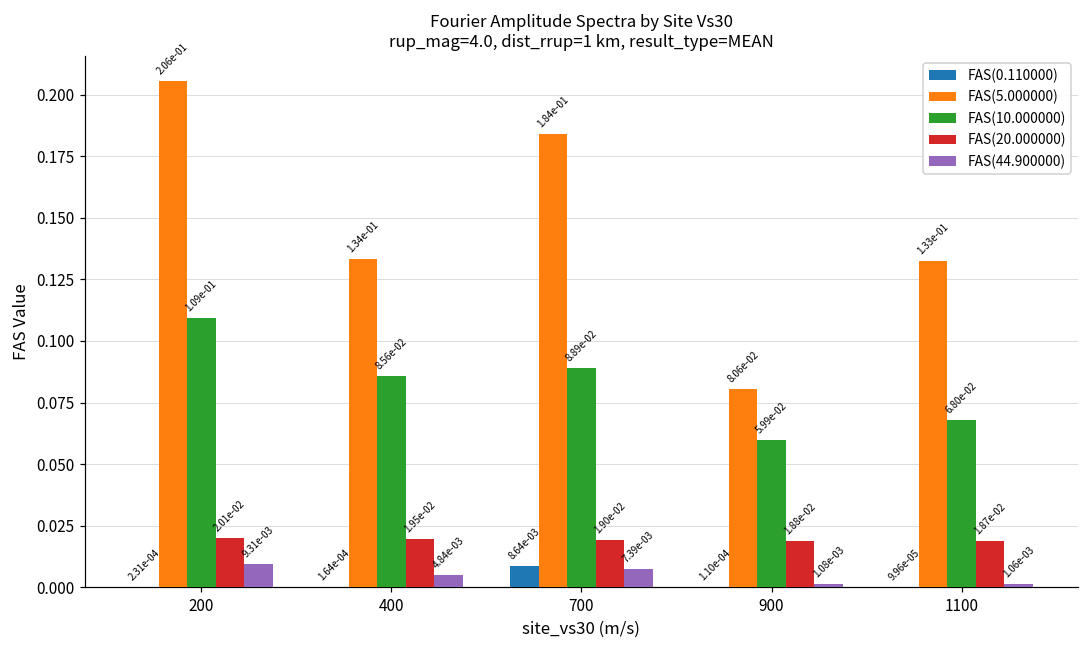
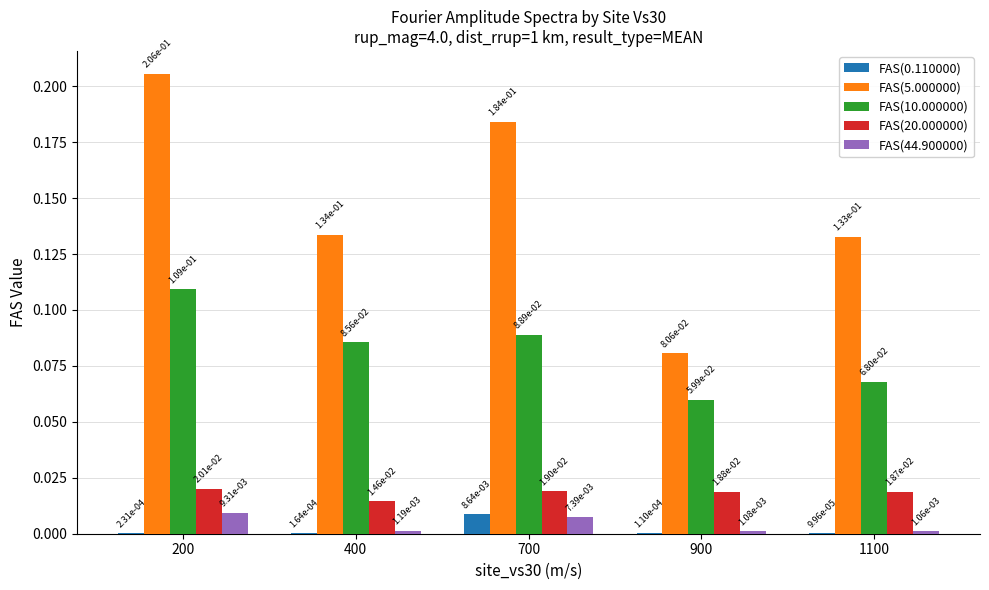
FAS(20.000000), 400: 1.95e-02 -> 1.46e-02
FAS(44.900000), 400: 4.84e-03 -> 1.19e-03
